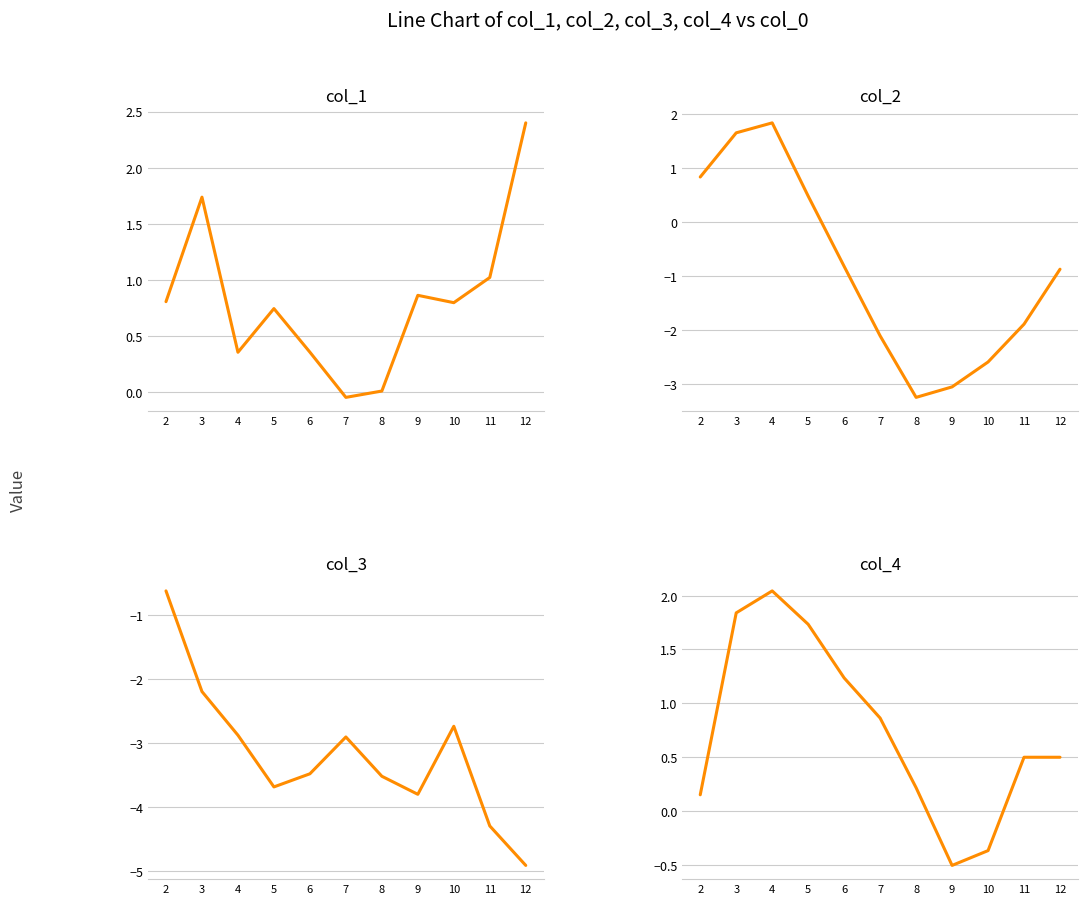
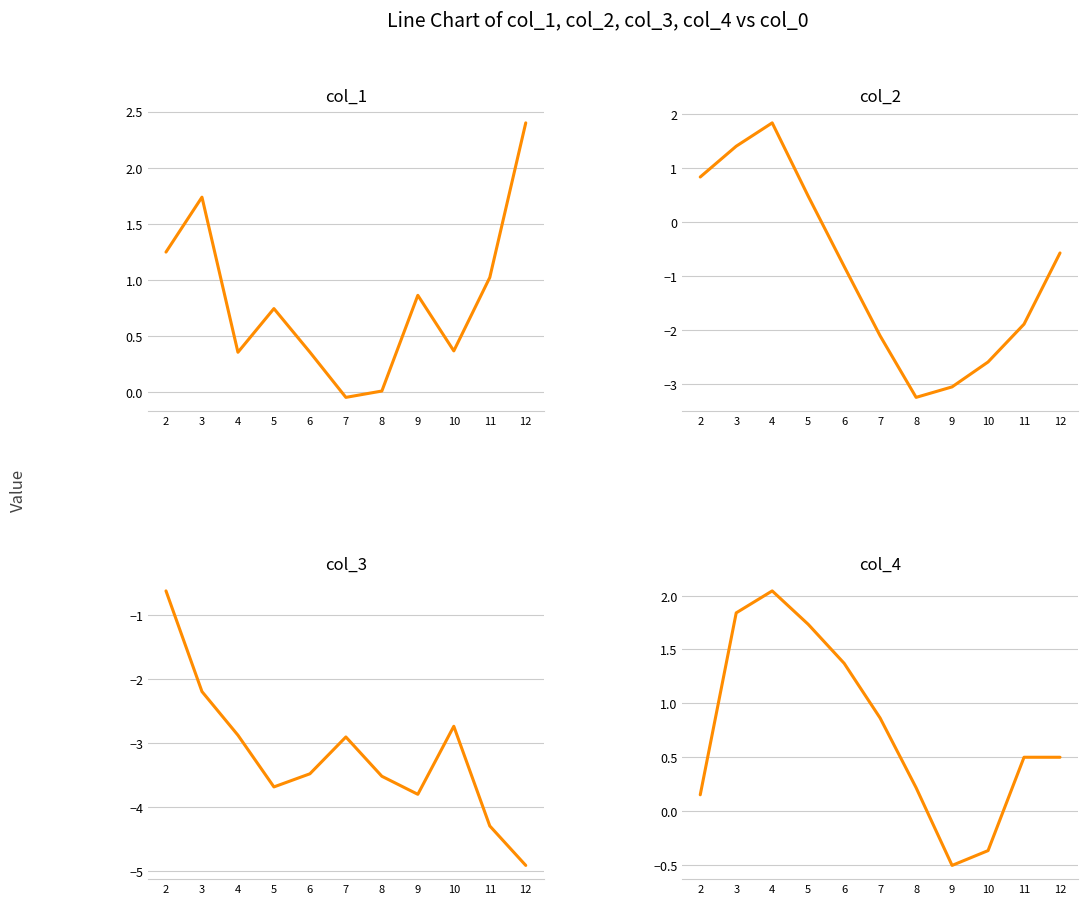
col_1, 2: 0.81 -> 1.25
col_1, 10: 0.80 -> 0.37
col_2, 3: 1.6 -> 1.4
col_2, 12: -0.9 -> -0.6
col_4, 6: 1.24 -> 1.37
